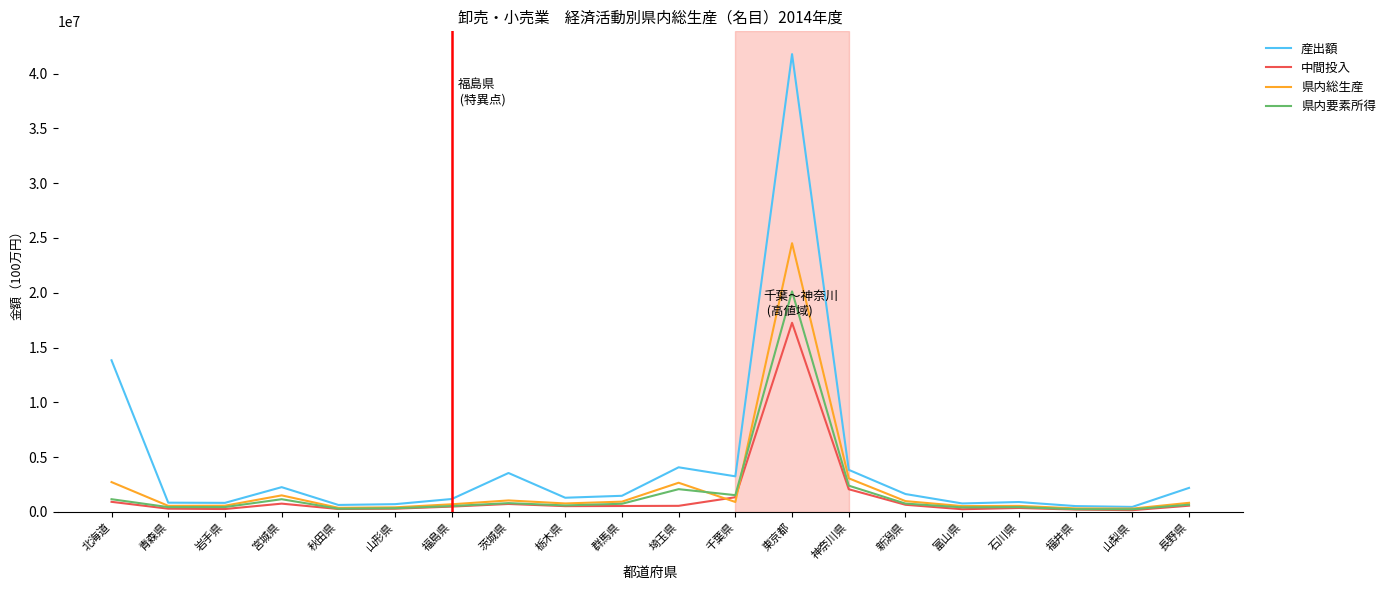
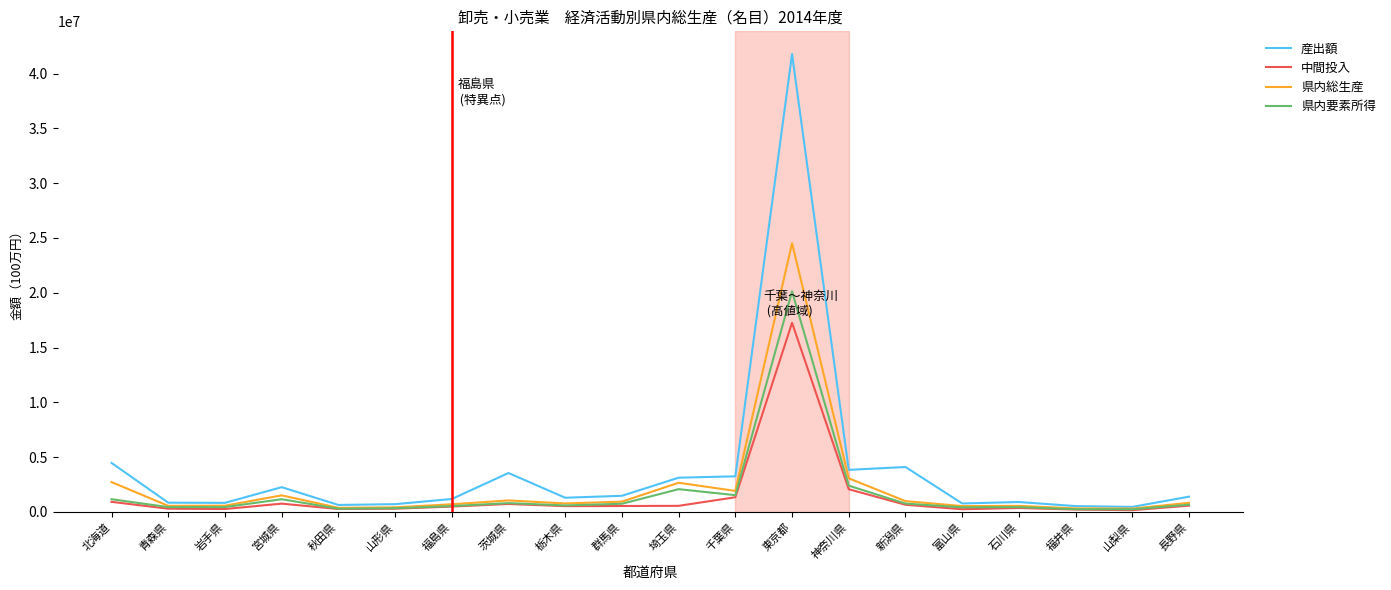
産出額, 北海道: 13800000 -> 4500000
産出額, 埼玉県: 4100000 -> 3100000
県内総生産, 千葉県: 900000 -> 1900000
産出額, 新潟県: 1600000 -> 4100000
産出額, 長野県: 2200000 -> 1400000
